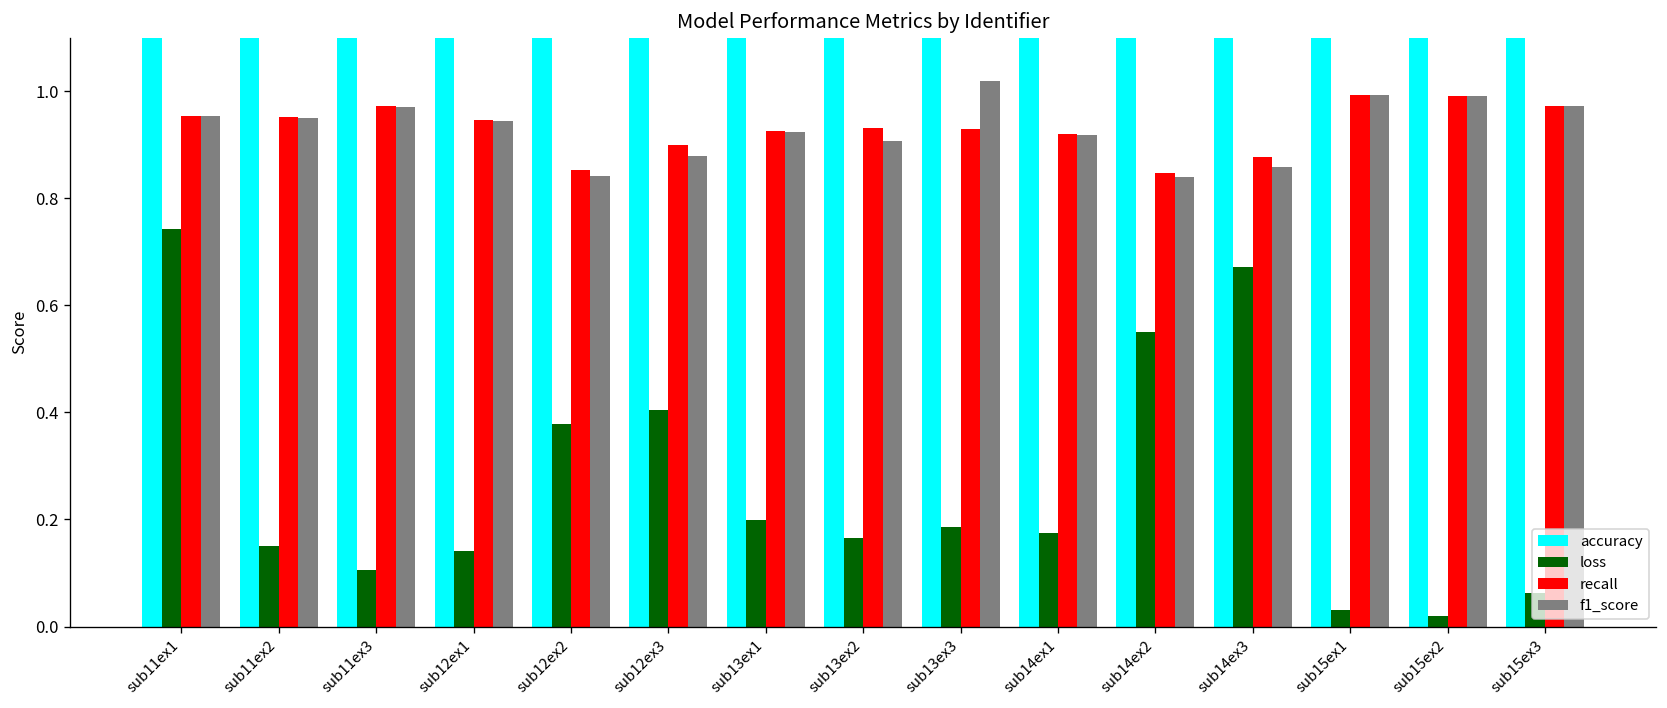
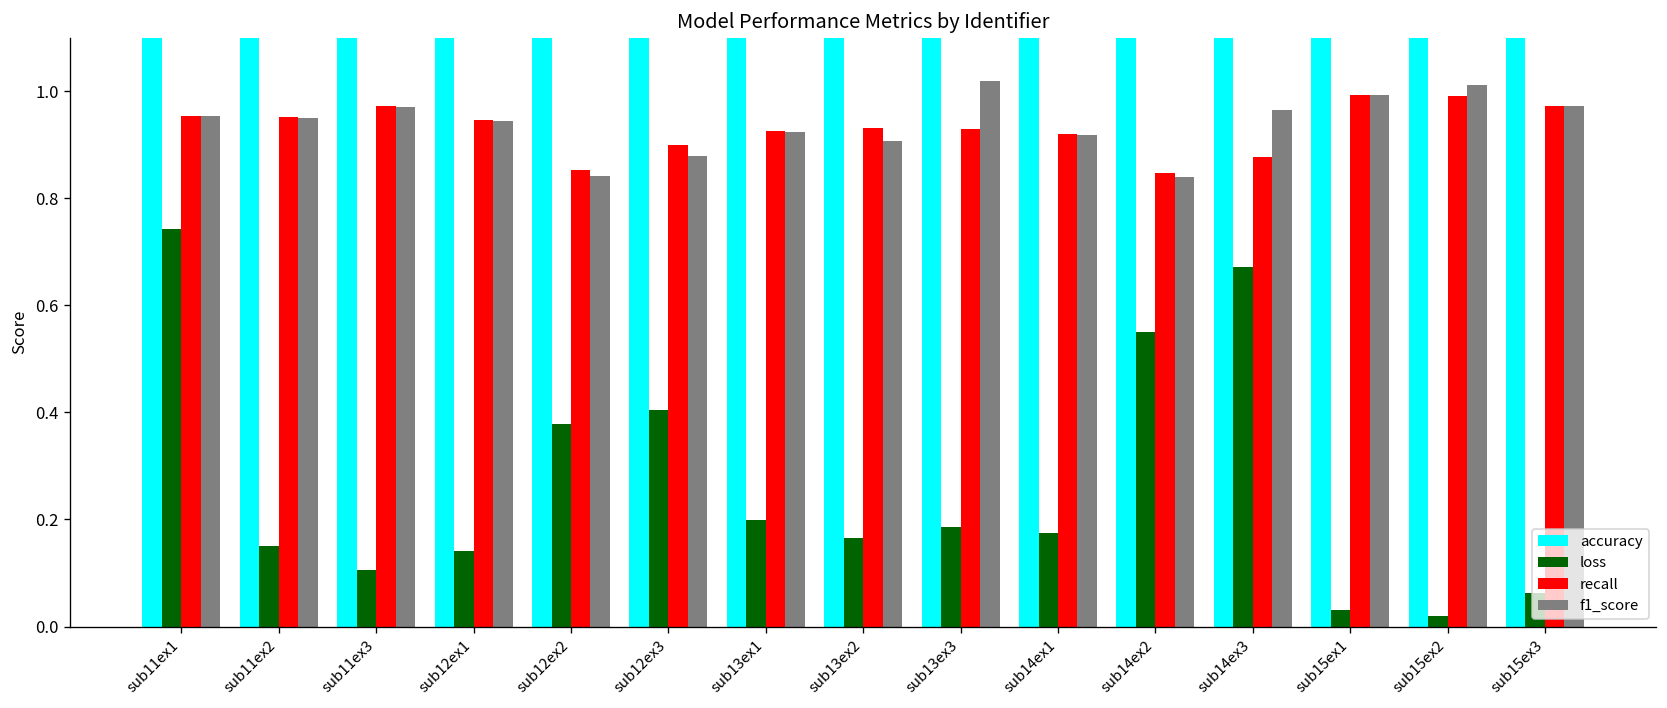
f1_score, sub14ex3: 0.86 -> 0.96
f1_score, sub15ex2: 0.99 -> 1.01
